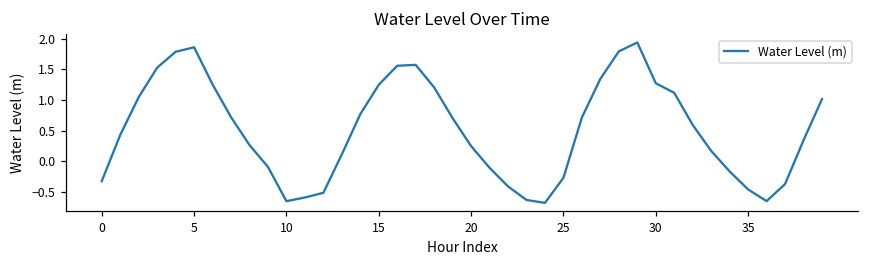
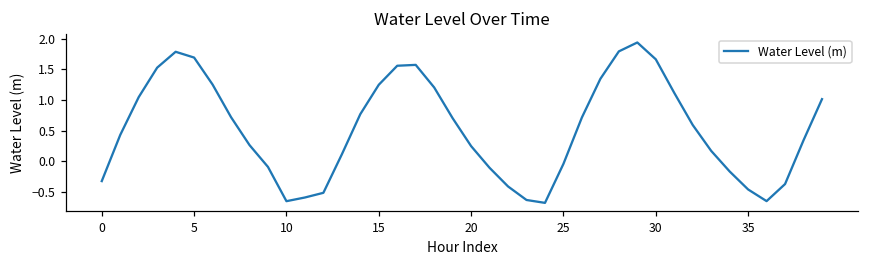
5: 1.9 -> 1.7
25: -0.3 -> 0.0
30: 1.3 -> 1.7
